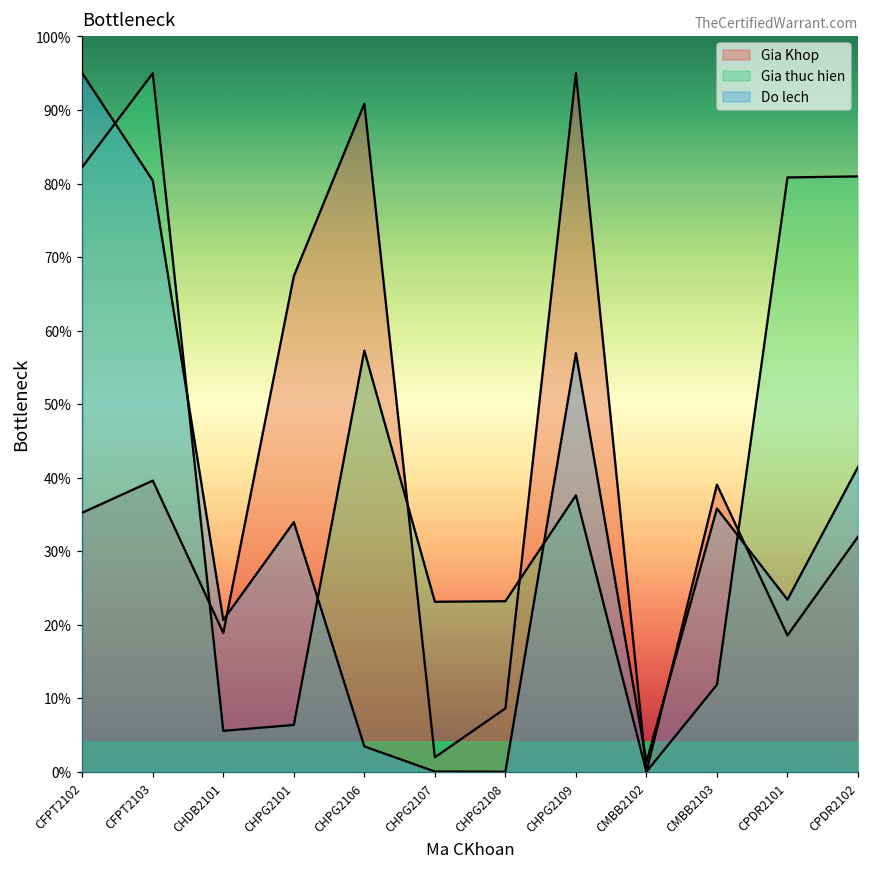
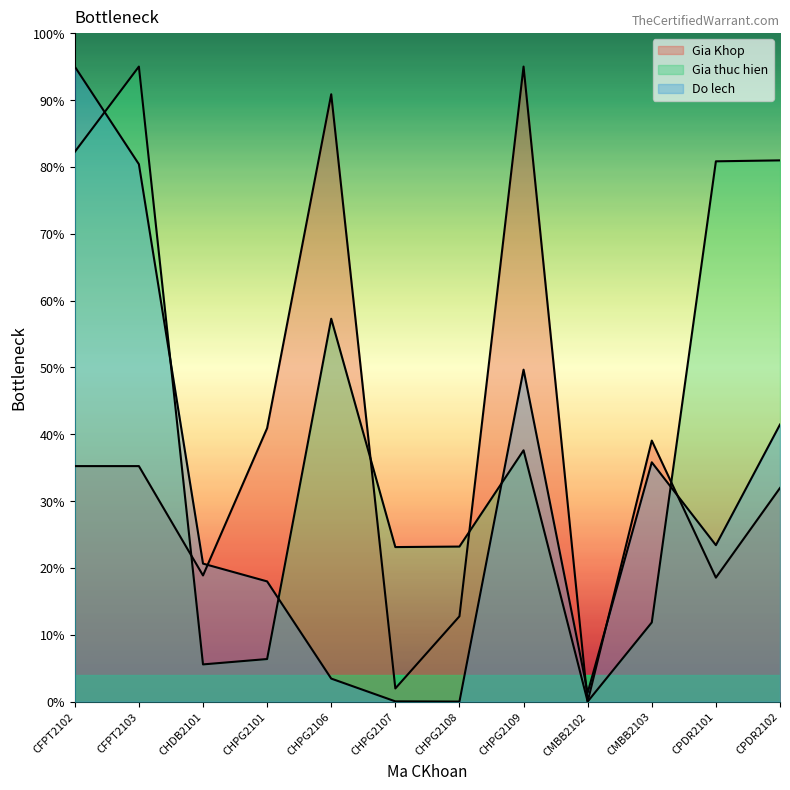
Gia Khop, CFPT2103: 40% -> 35%
Gia Khop, CHPG2101: 67% -> 41%
Do lech, CHPG2101: 34% -> 18%
Gia Khop, CHPG2108: 9% -> 13%
Do lech, CHPG2109: 57% -> 50%
